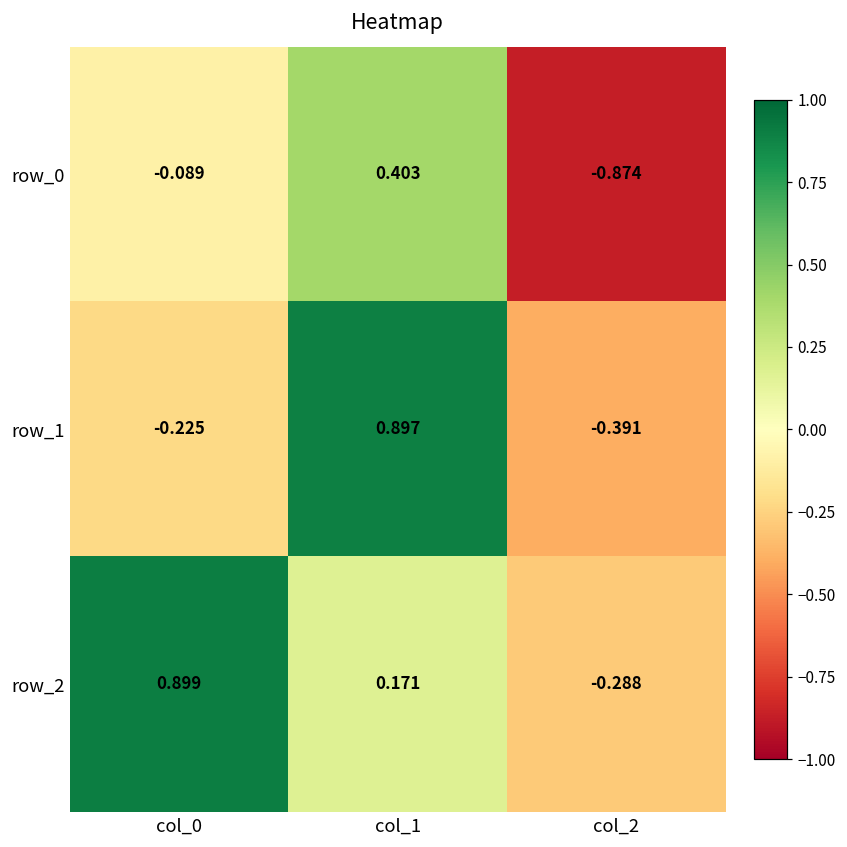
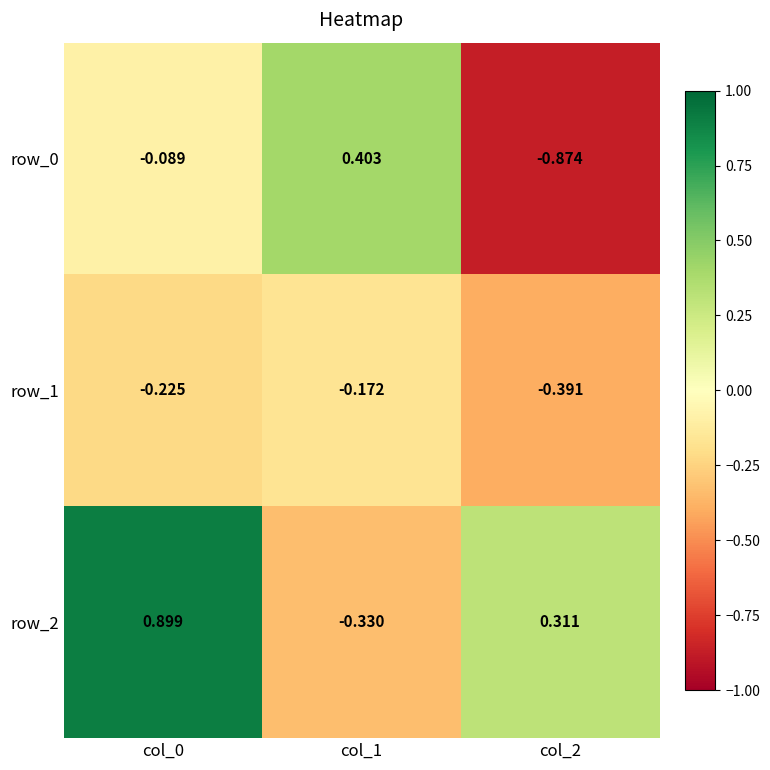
row_1, col_1: 0.897 -> -0.172
row_2, col_1: 0.171 -> -0.330
row_2, col_2: -0.288 -> 0.311
